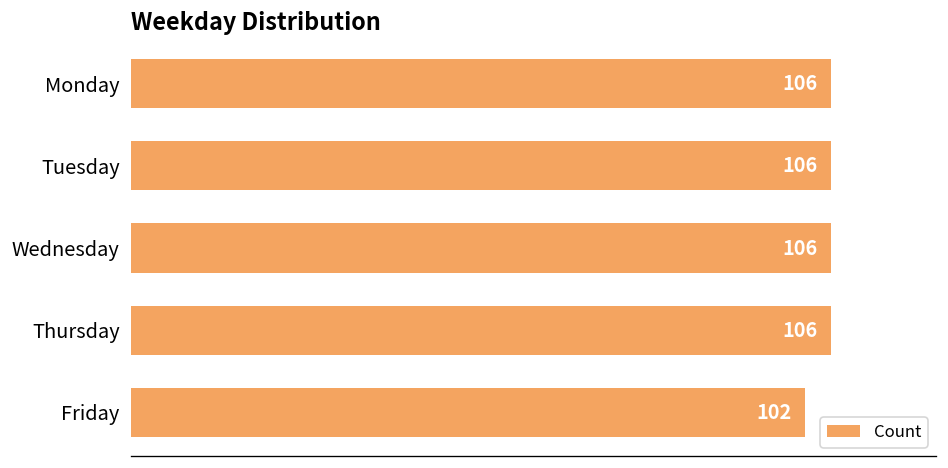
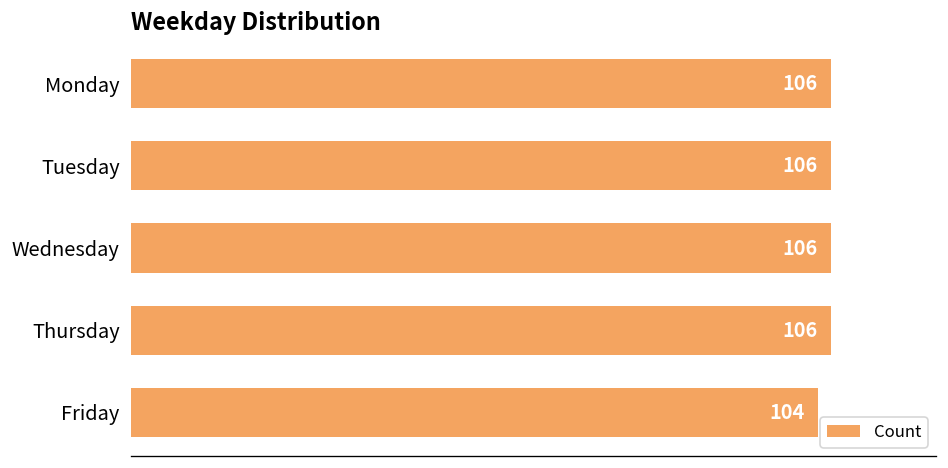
Friday: 102 -> 104
